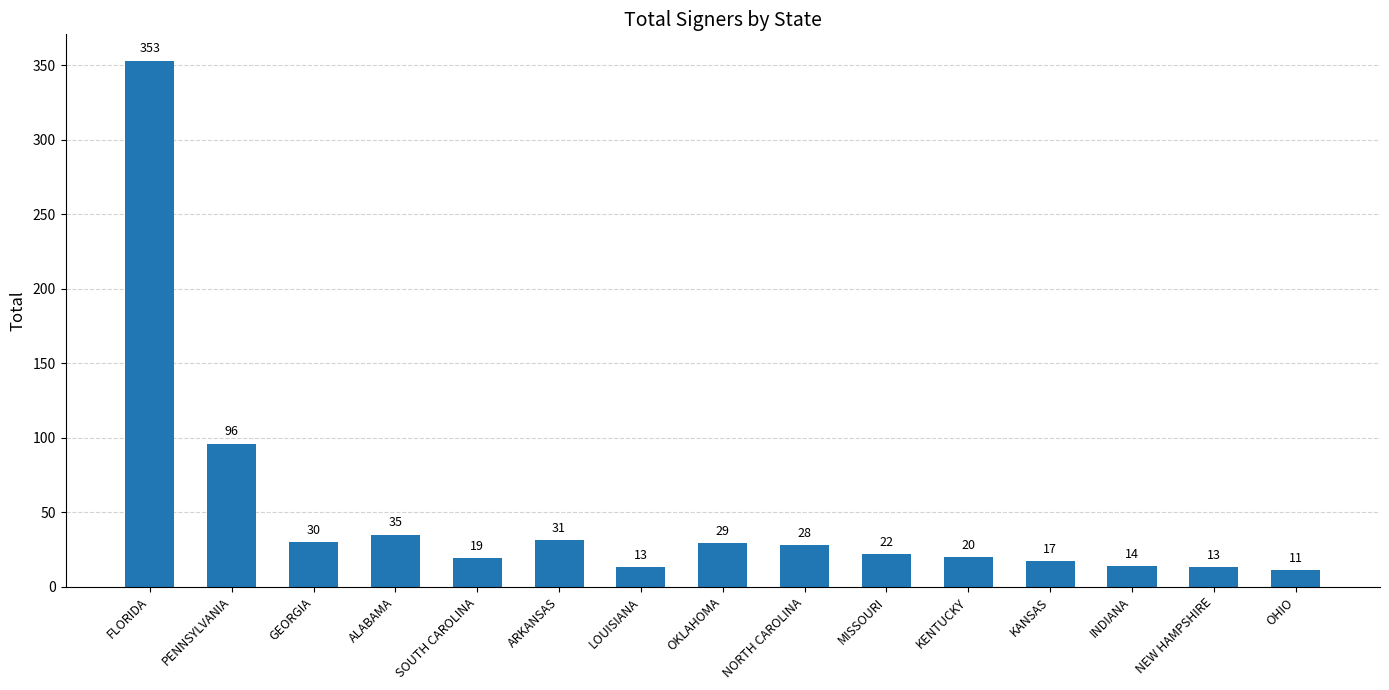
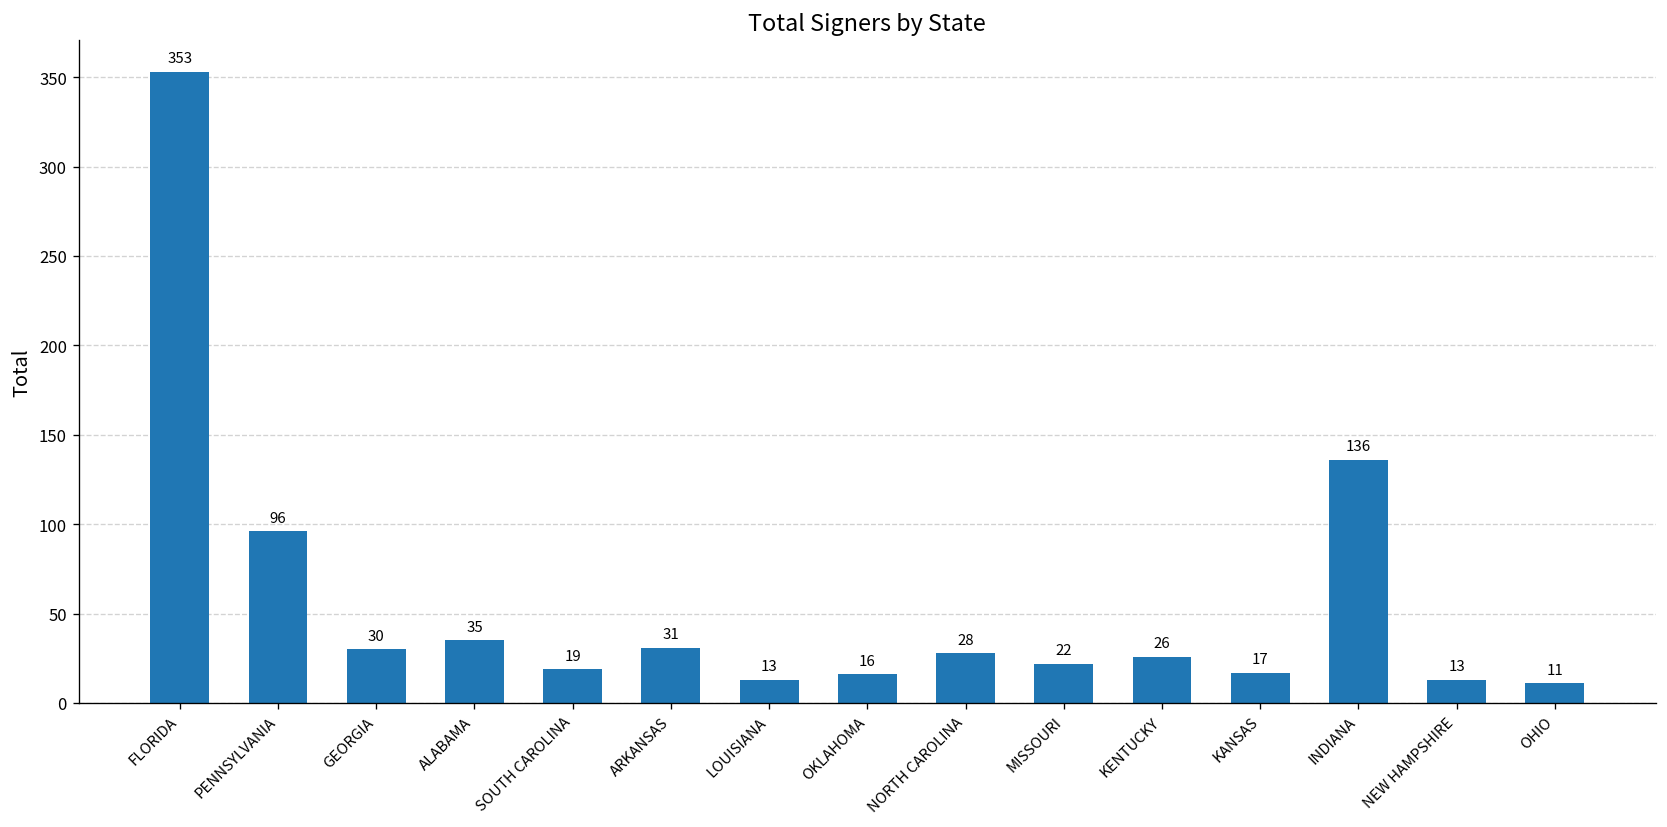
OKLAHOMA: 29 -> 16
KENTUCKY: 20 -> 26
INDIANA: 14 -> 136
